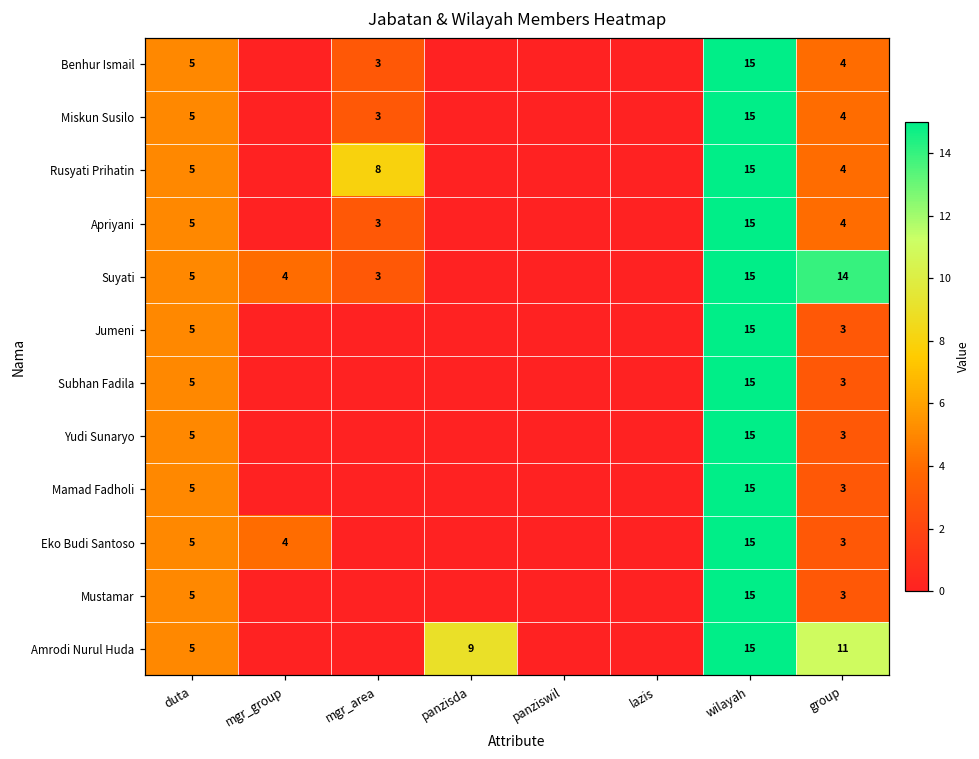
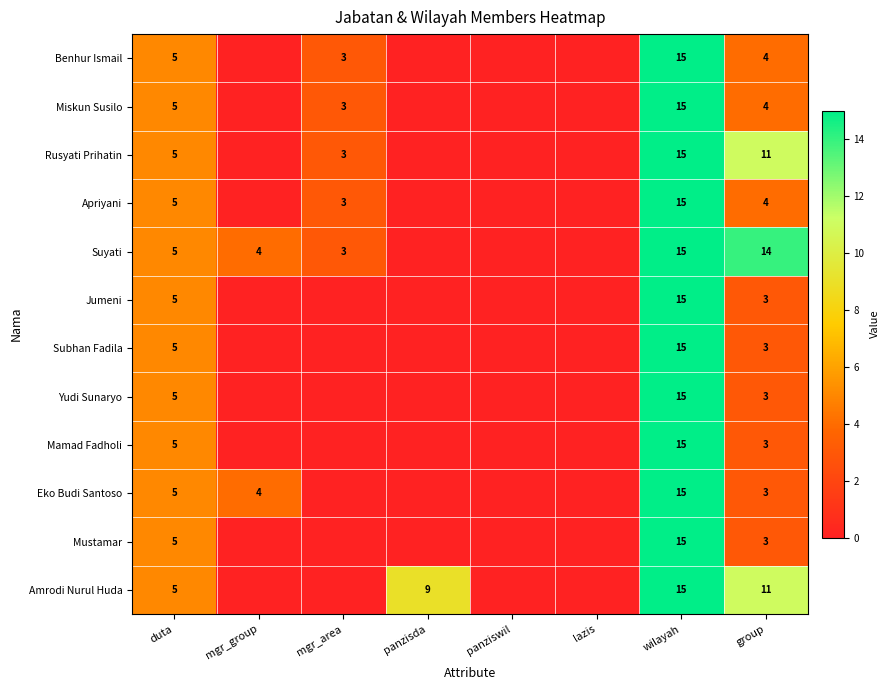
Rusyati Prihatin, mgr_area: 8 -> 3
Rusyati Prihatin, group: 4 -> 11
